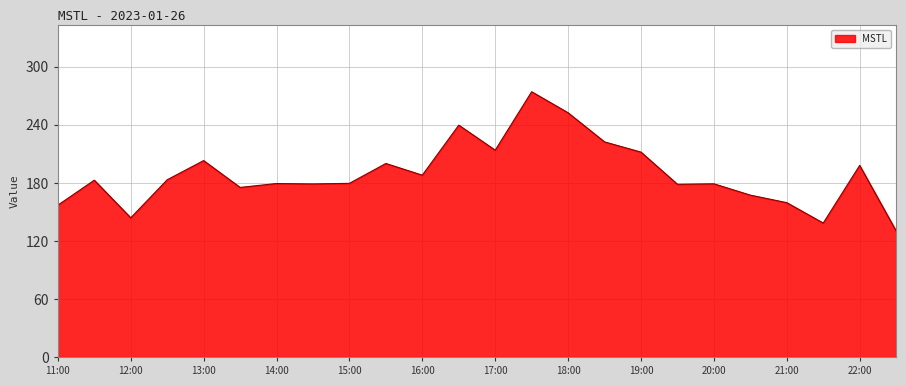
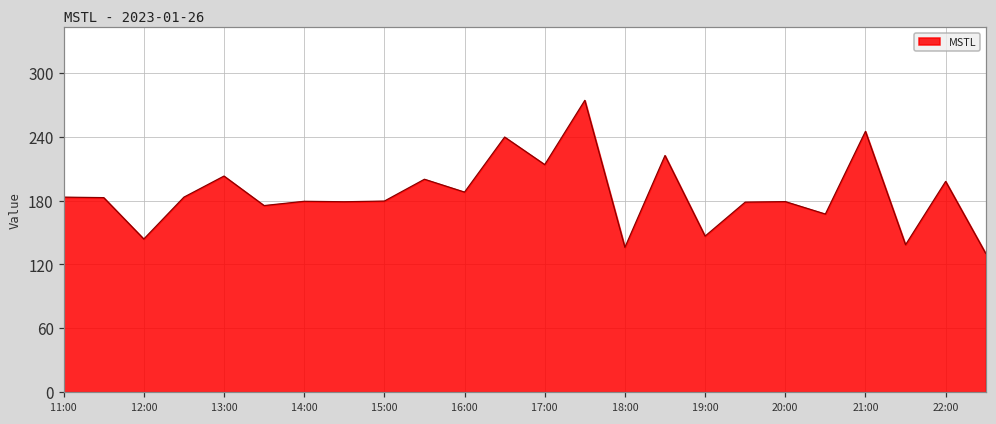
11:00: 160 -> 180
18:00: 250 -> 140
19:00: 210 -> 150
21:00: 160 -> 250
